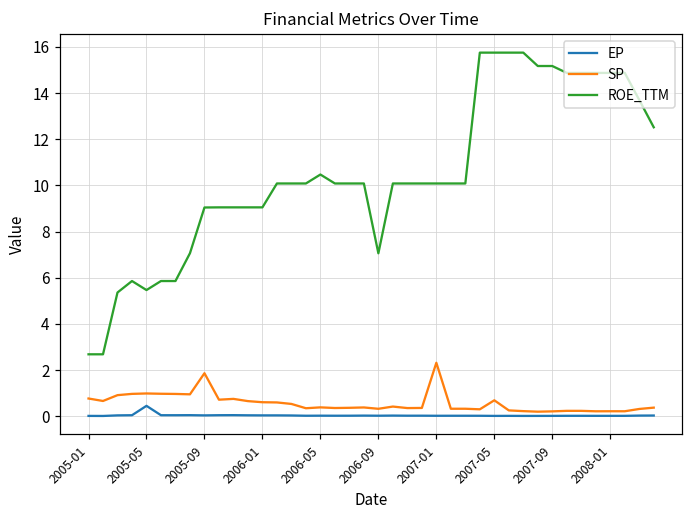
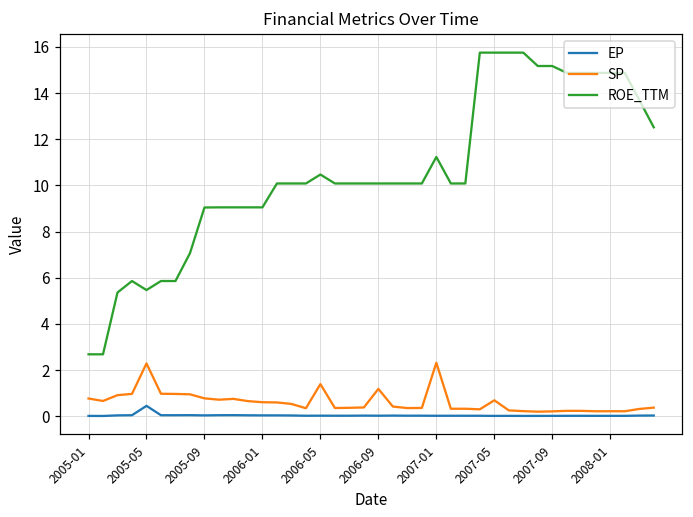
SP, 2005-05: 1.0 -> 2.3
SP, 2005-09: 1.9 -> 0.8
SP, 2006-05: 0.4 -> 1.4
SP, 2006-09: 0.3 -> 1.2
ROE_TTM, 2006-09: 7.1 -> 10.1
ROE_TTM, 2007-01: 10.1 -> 11.2
